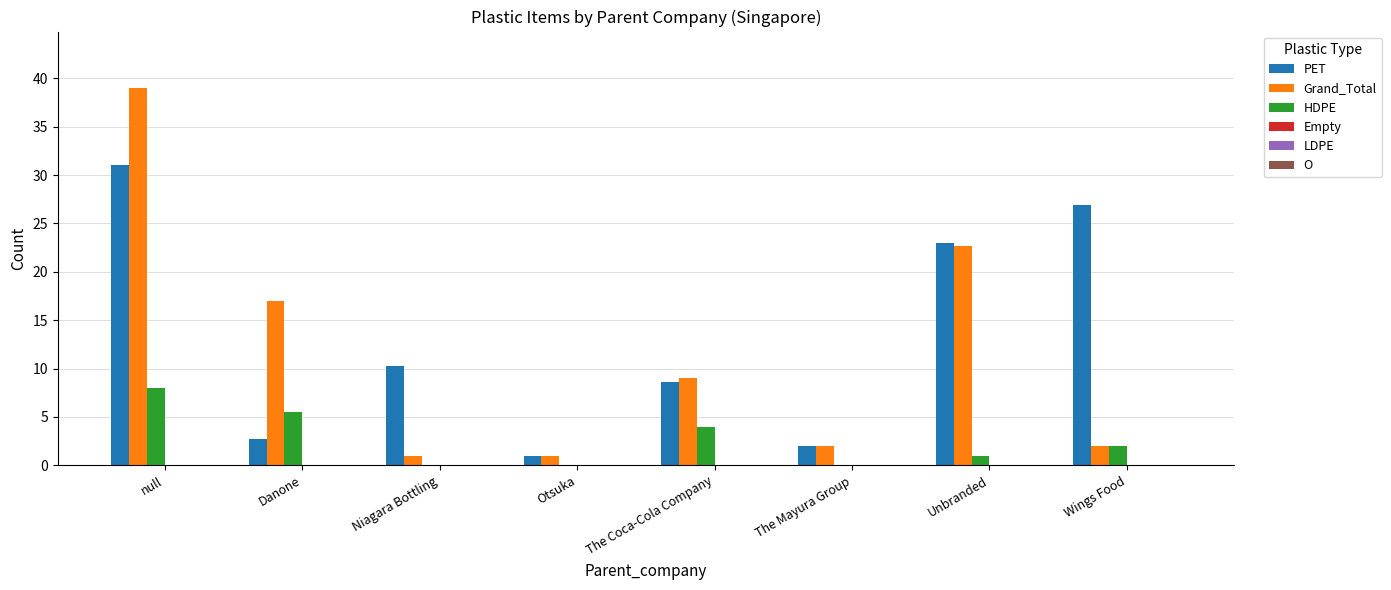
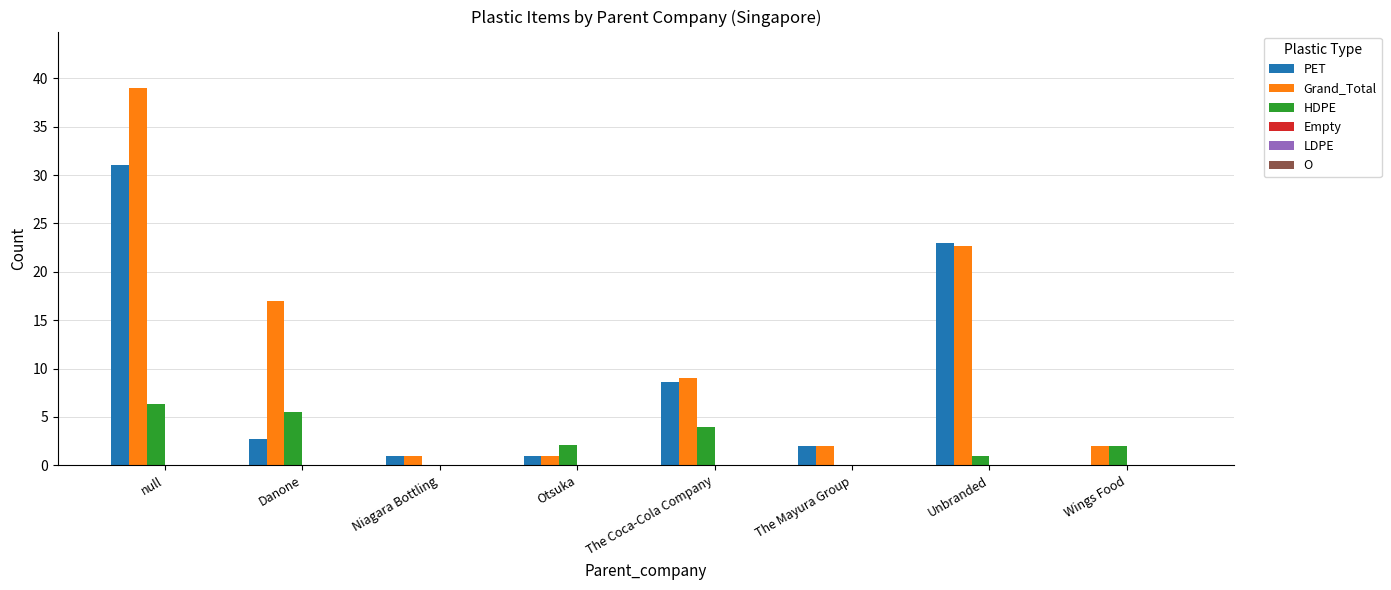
HDPE, null: 8 -> 6
PET, Niagara Bottling: 10 -> 1
HDPE, Otsuka: 0 -> 2
PET, Wings Food: 27 -> 0
